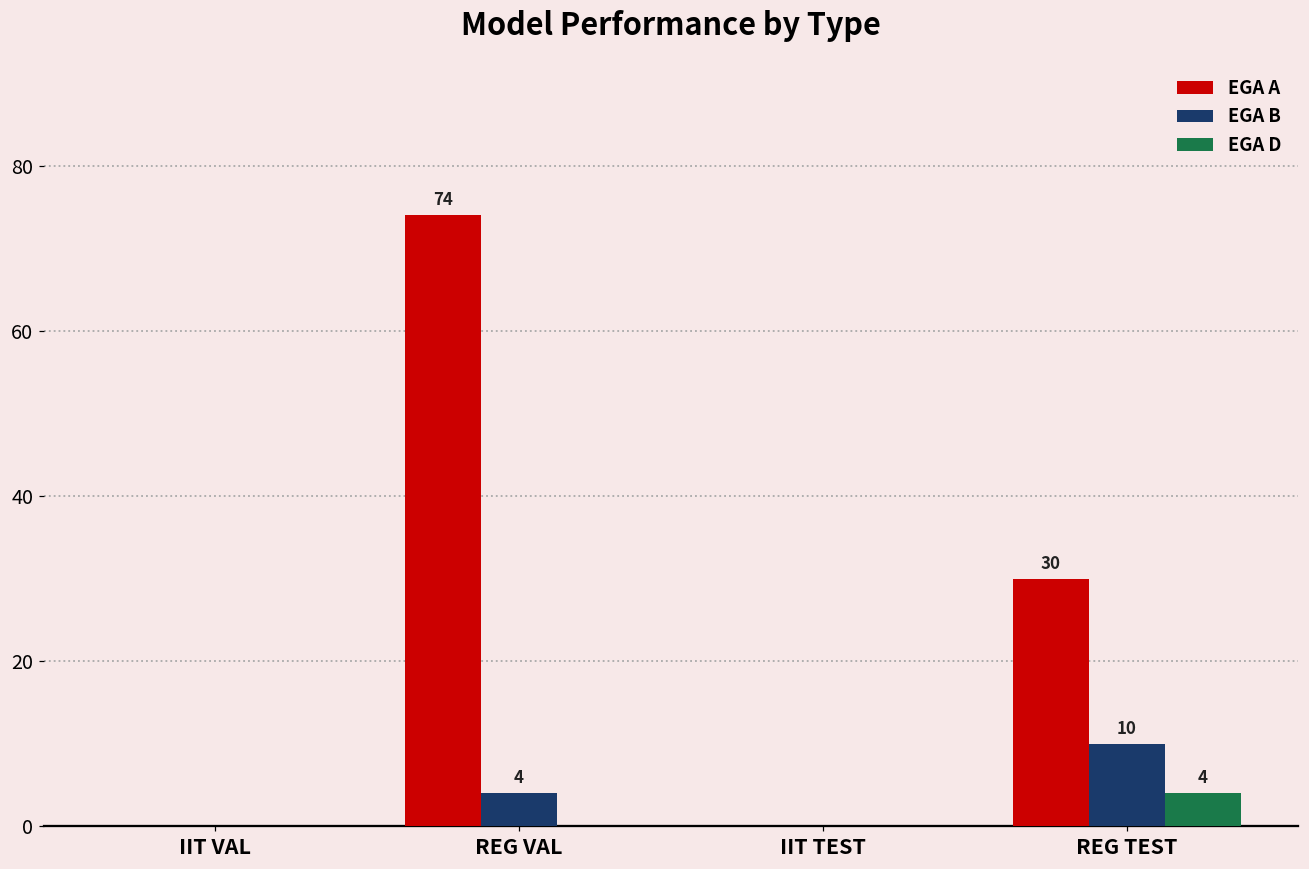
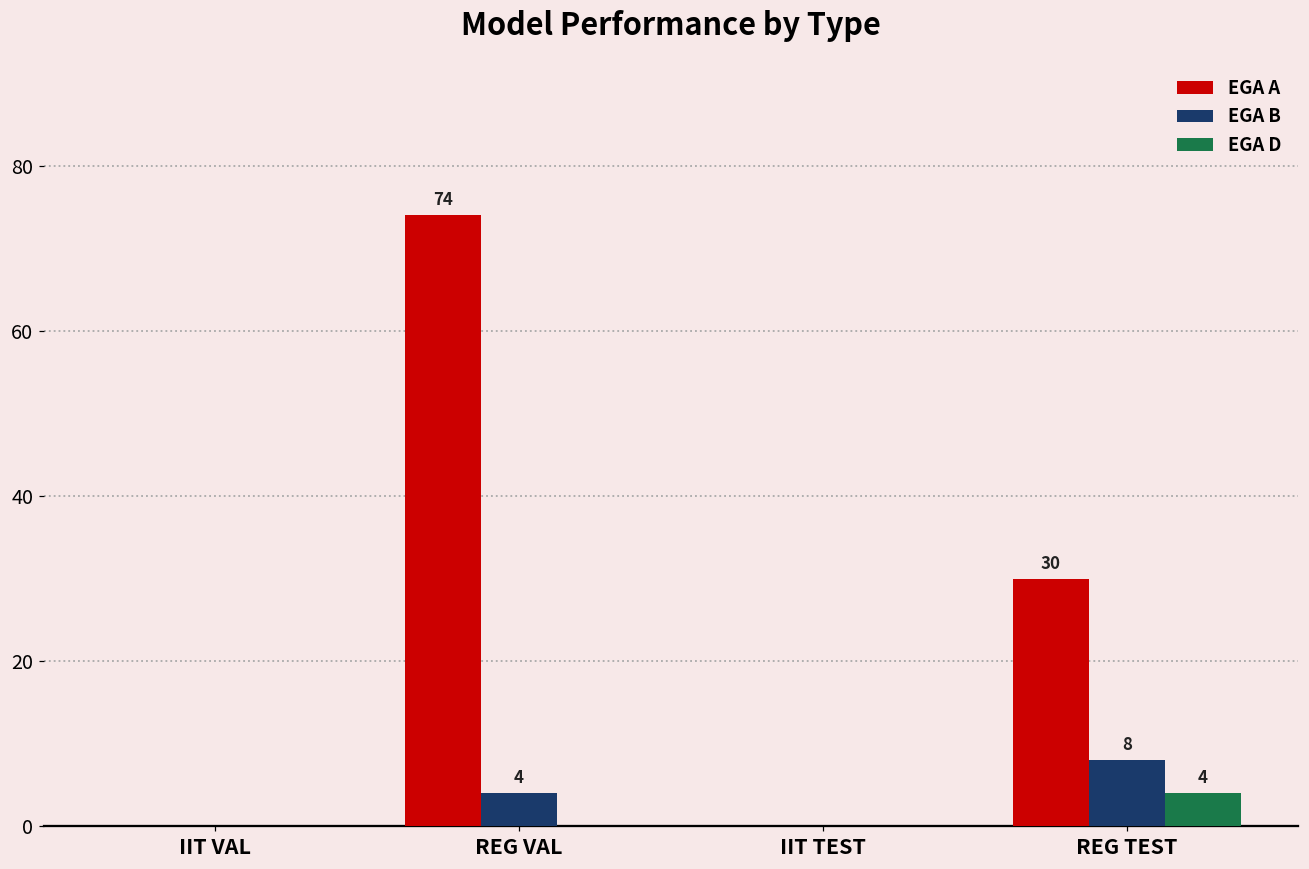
EGA B, REG TEST: 10 -> 8
